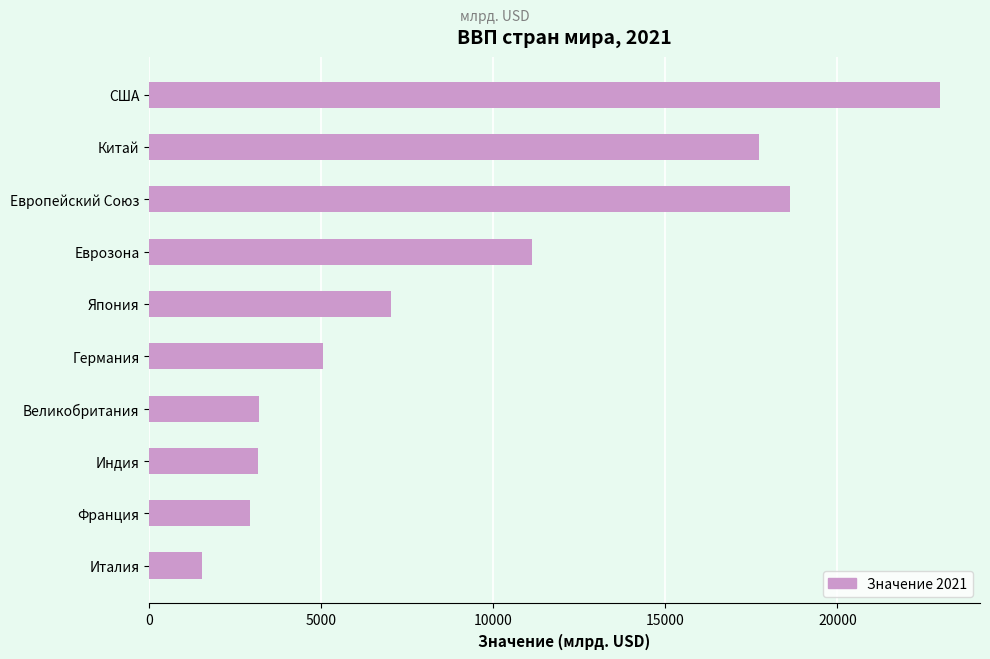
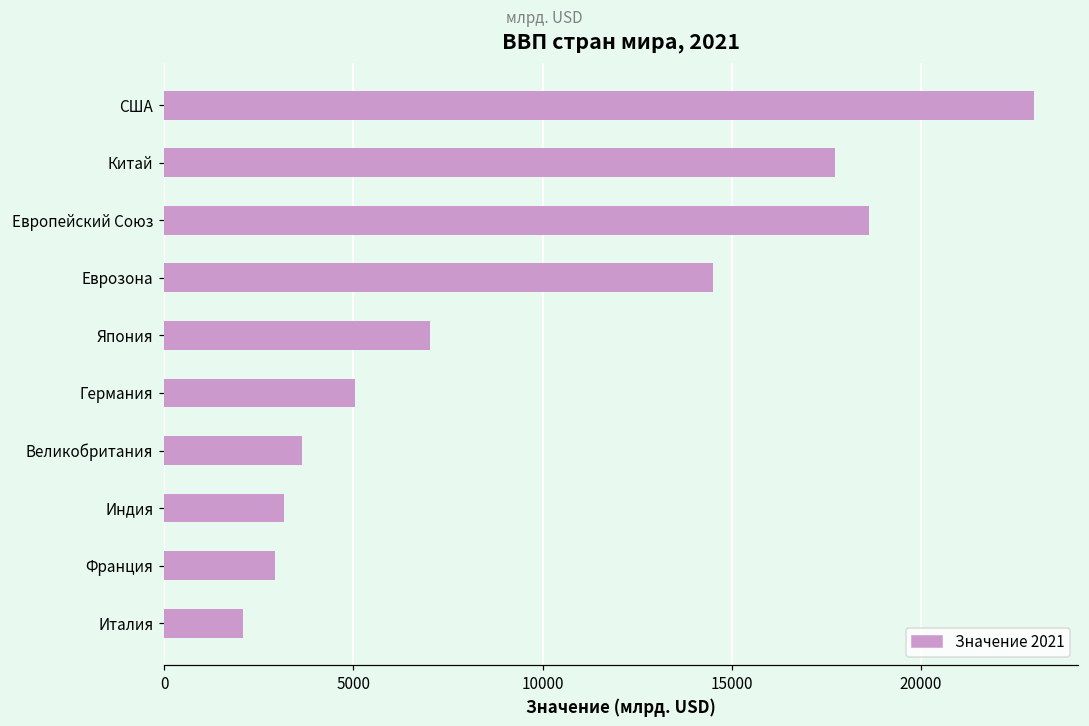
Еврозона: 11100 -> 14500
Великобритания: 3200 -> 3700
Италия: 1500 -> 2100
